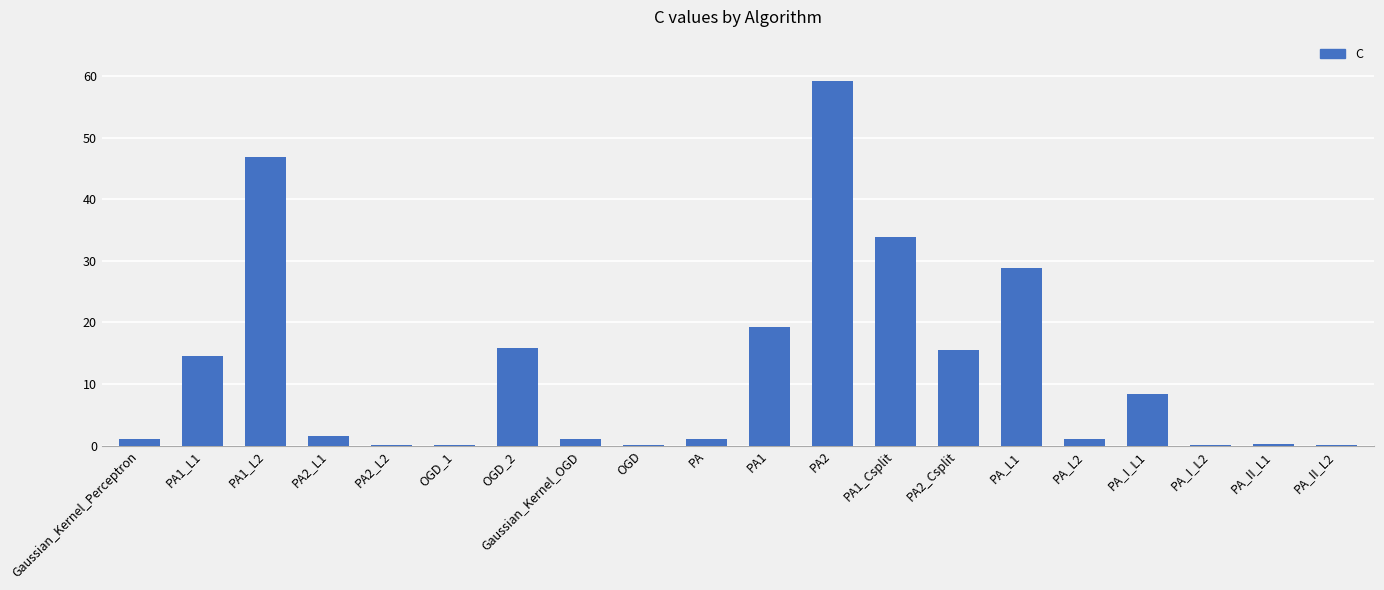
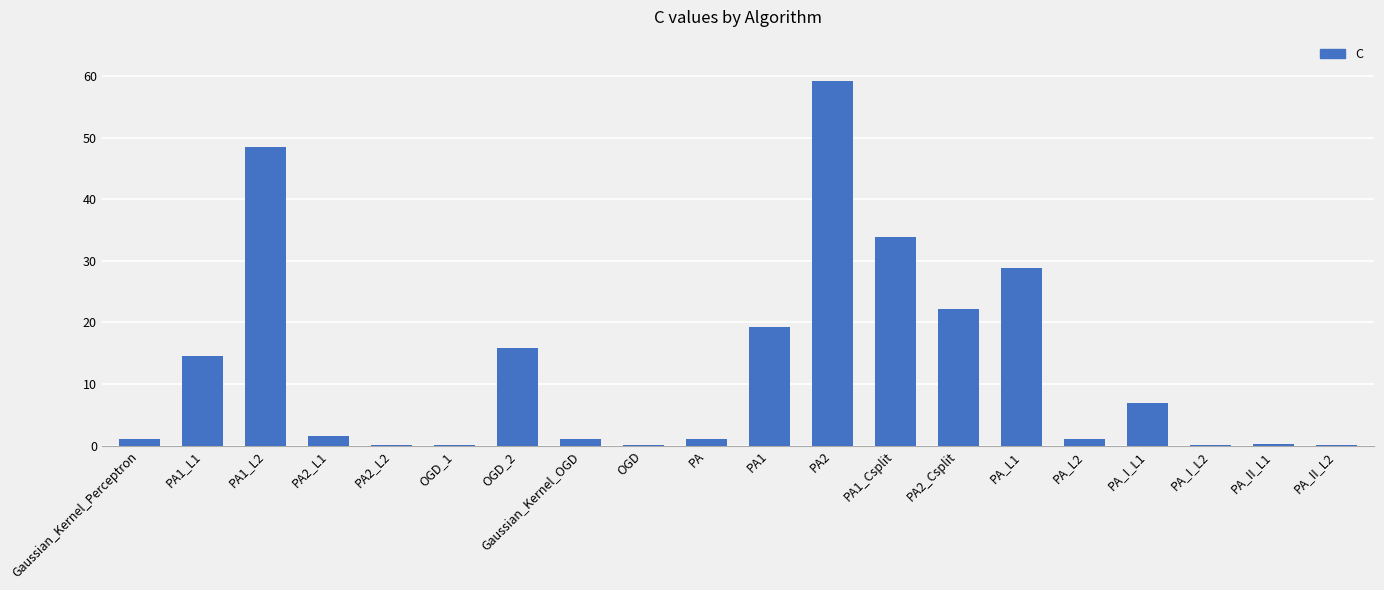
PA1_L2: 47 -> 48
PA2_Csplit: 15 -> 22
PA_I_L1: 8 -> 7
